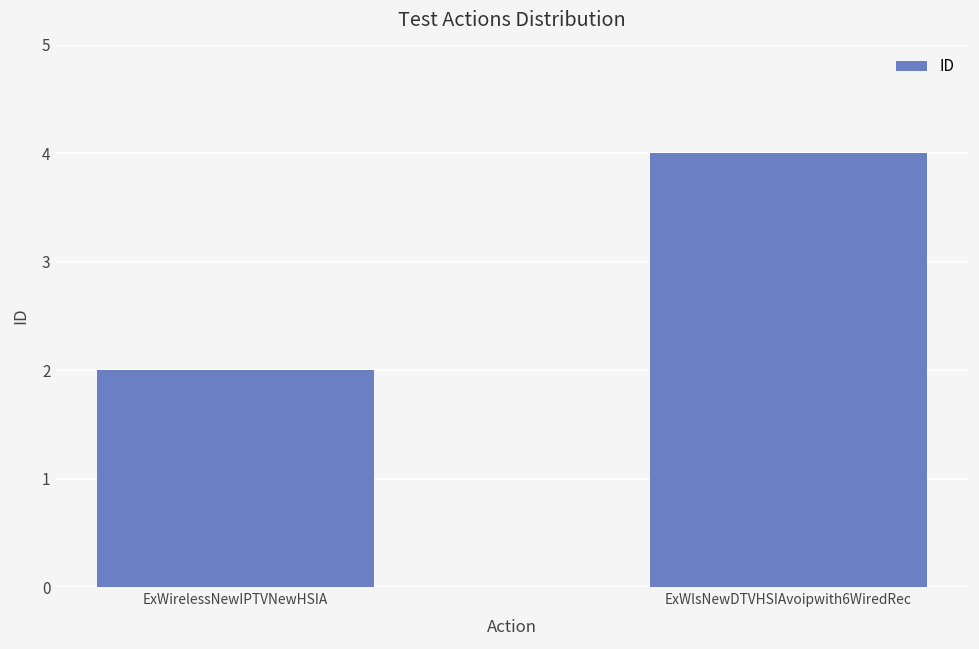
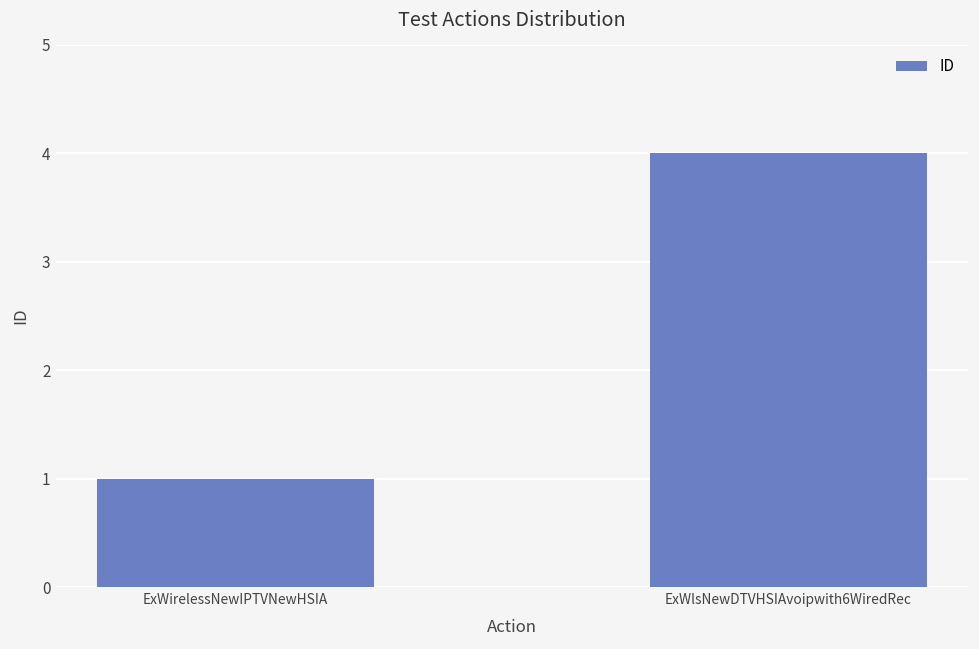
ExWirelessNewIPTVNewHSIA: 2 -> 1
